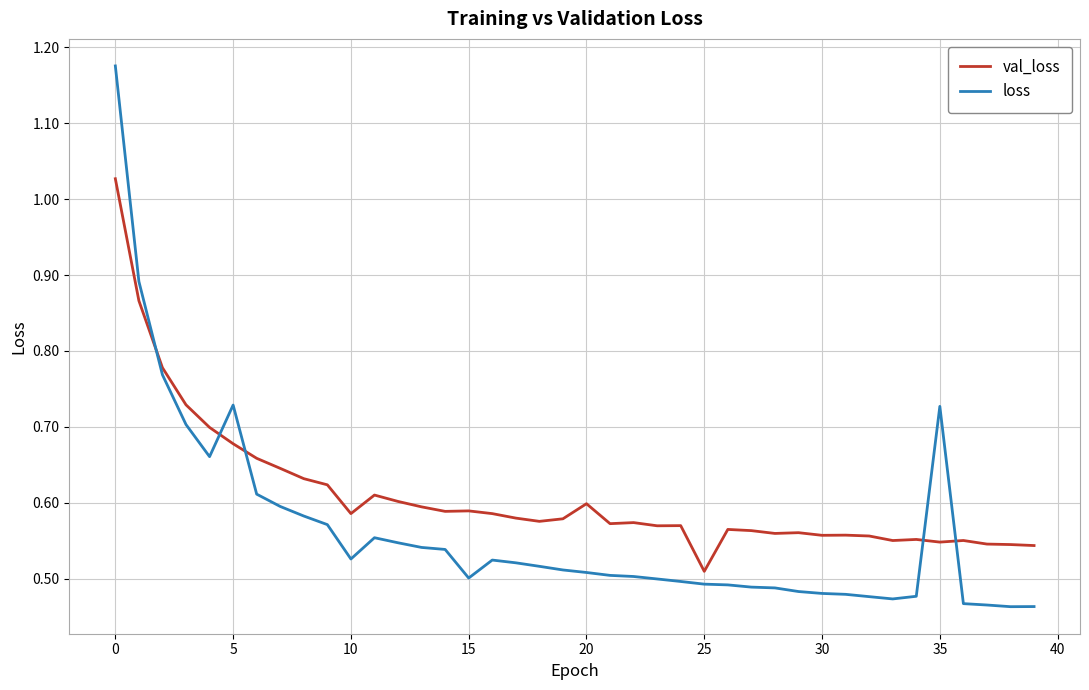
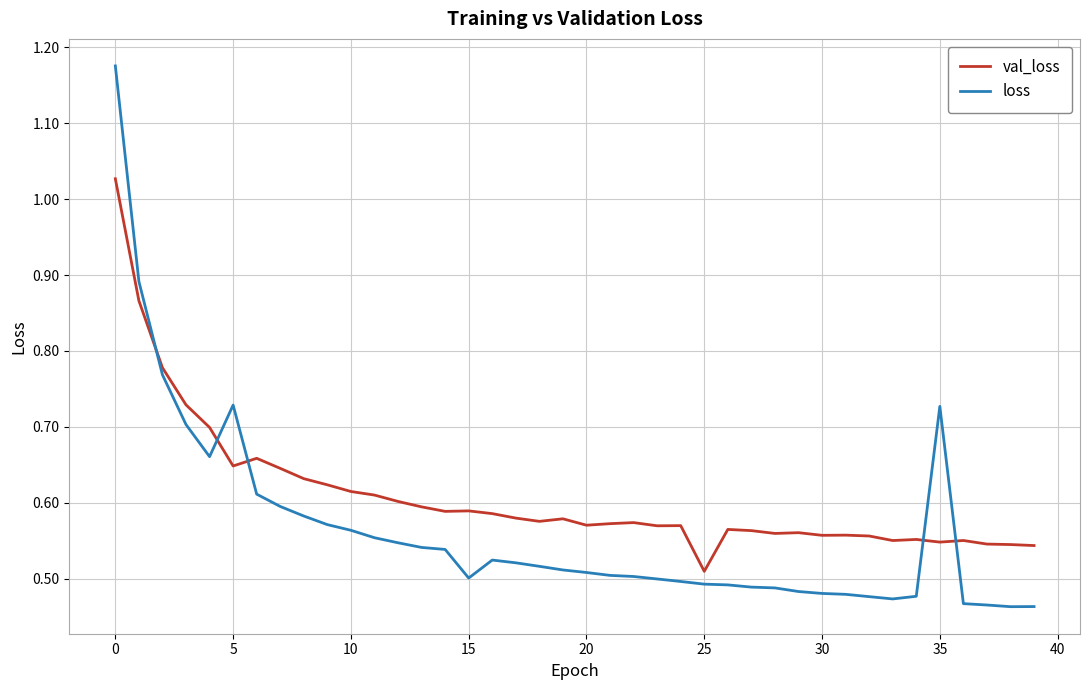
val_loss, 5: 0.68 -> 0.65
val_loss, 10: 0.59 -> 0.61
loss, 10: 0.53 -> 0.56
val_loss, 20: 0.60 -> 0.57
